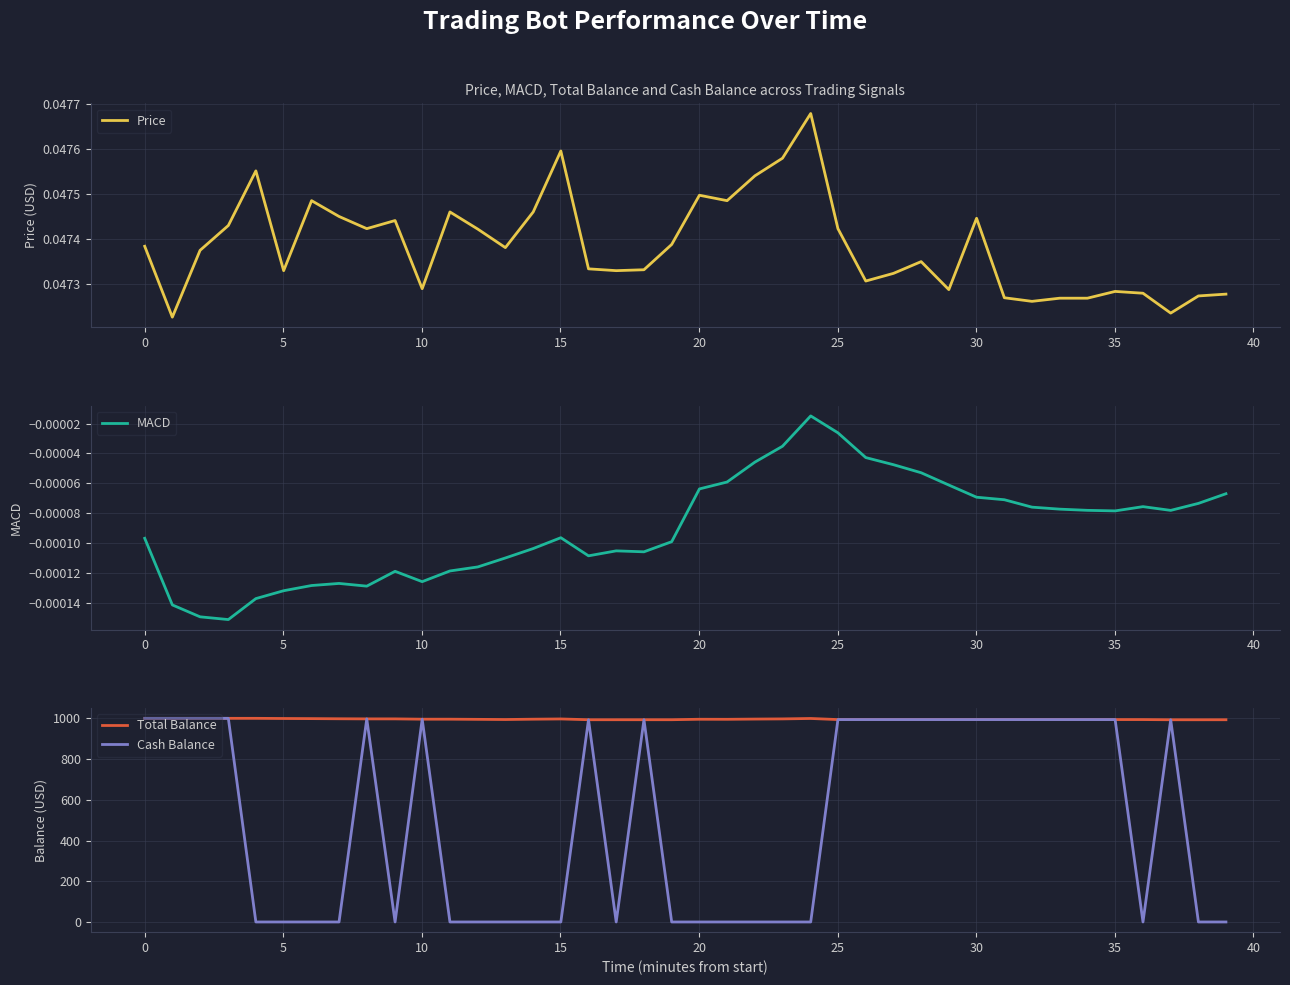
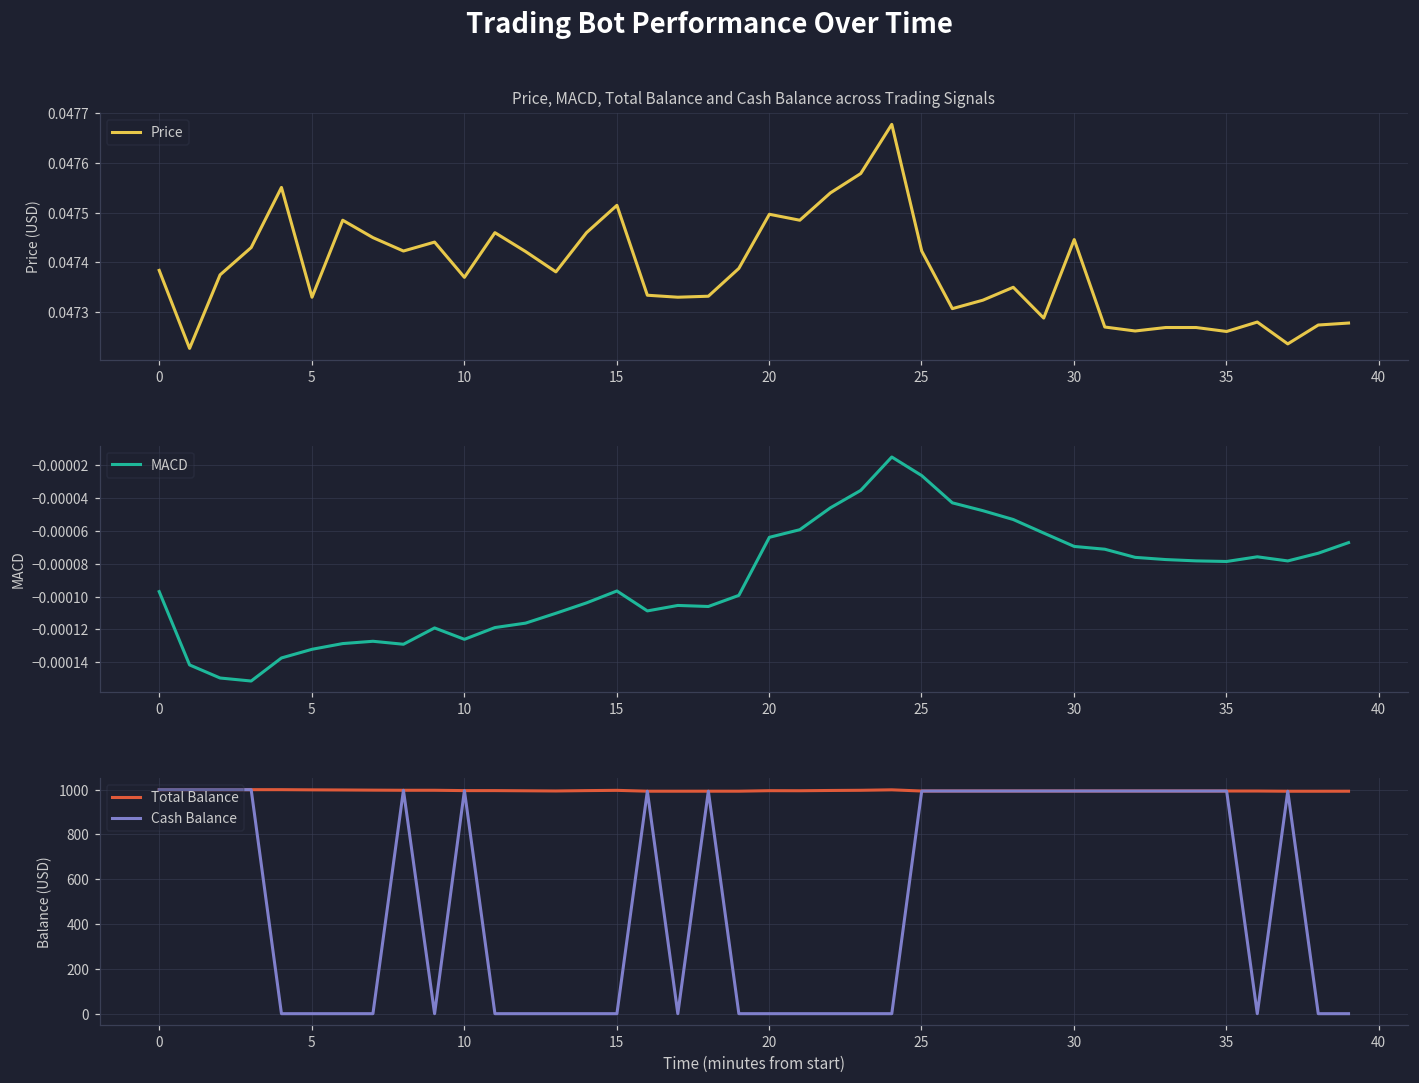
Price, MACD, Total Balance and Cash Balance across Trading Signals, 10: 0.04729 -> 0.04737
Price, MACD, Total Balance and Cash Balance across Trading Signals, 15: 0.04760 -> 0.04752
Price, MACD, Total Balance and Cash Balance across Trading Signals, 35: 0.04728 -> 0.04726
